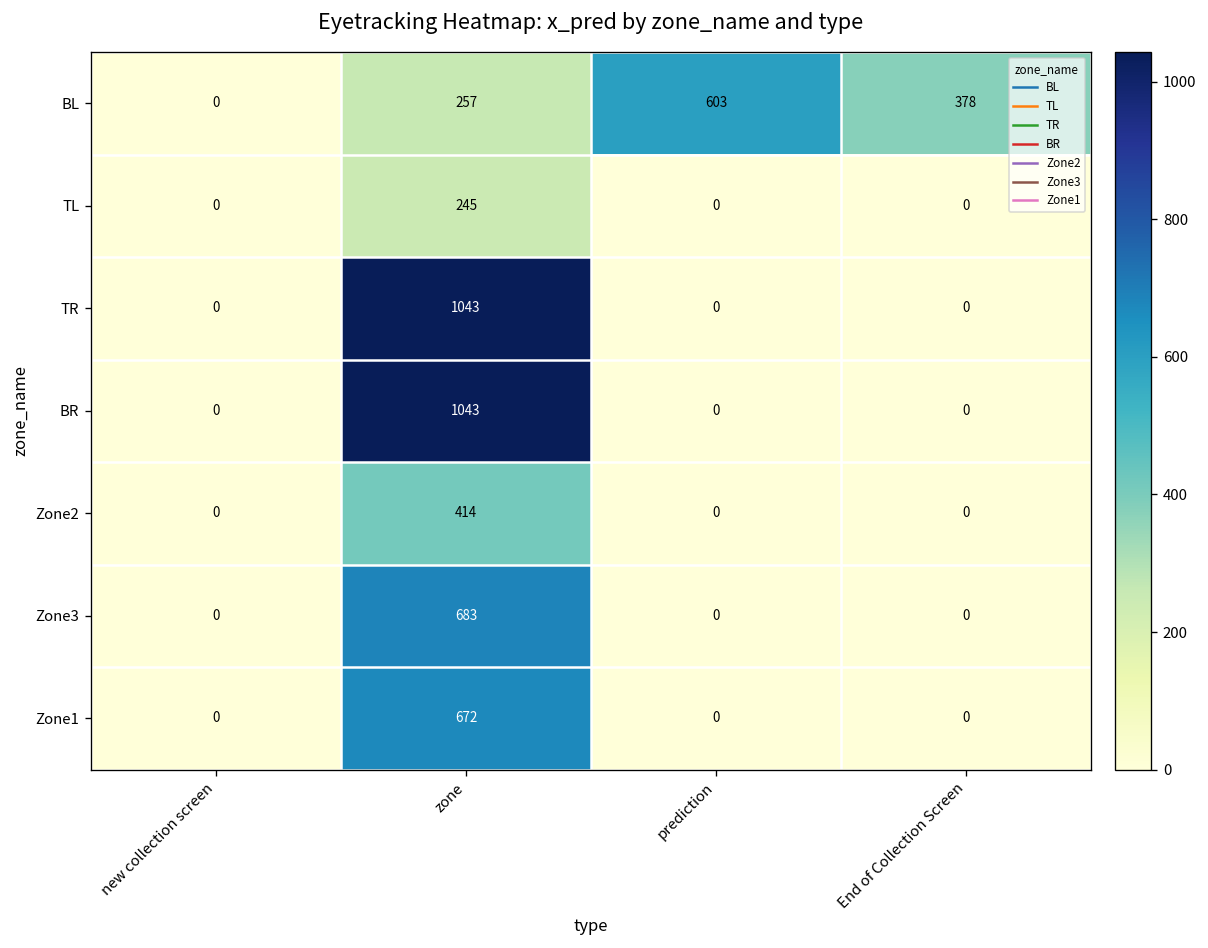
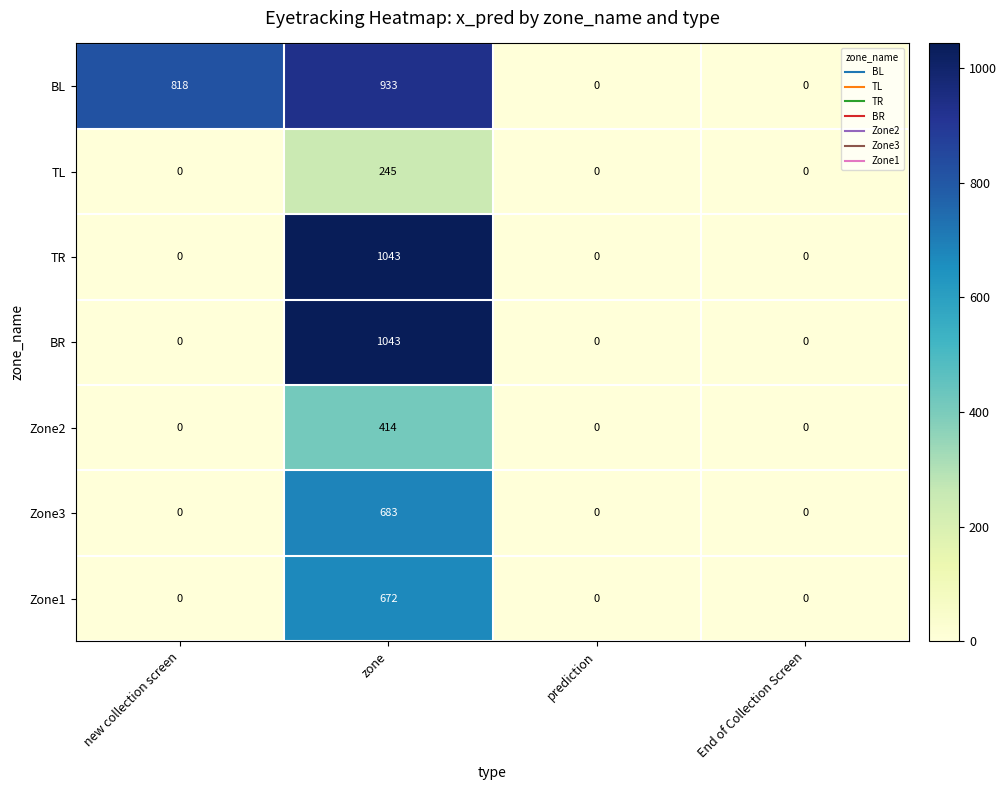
BL, new collection screen: 0 -> 818
BL, zone: 257 -> 933
BL, prediction: 603 -> 0
BL, End of Collection Screen: 378 -> 0
